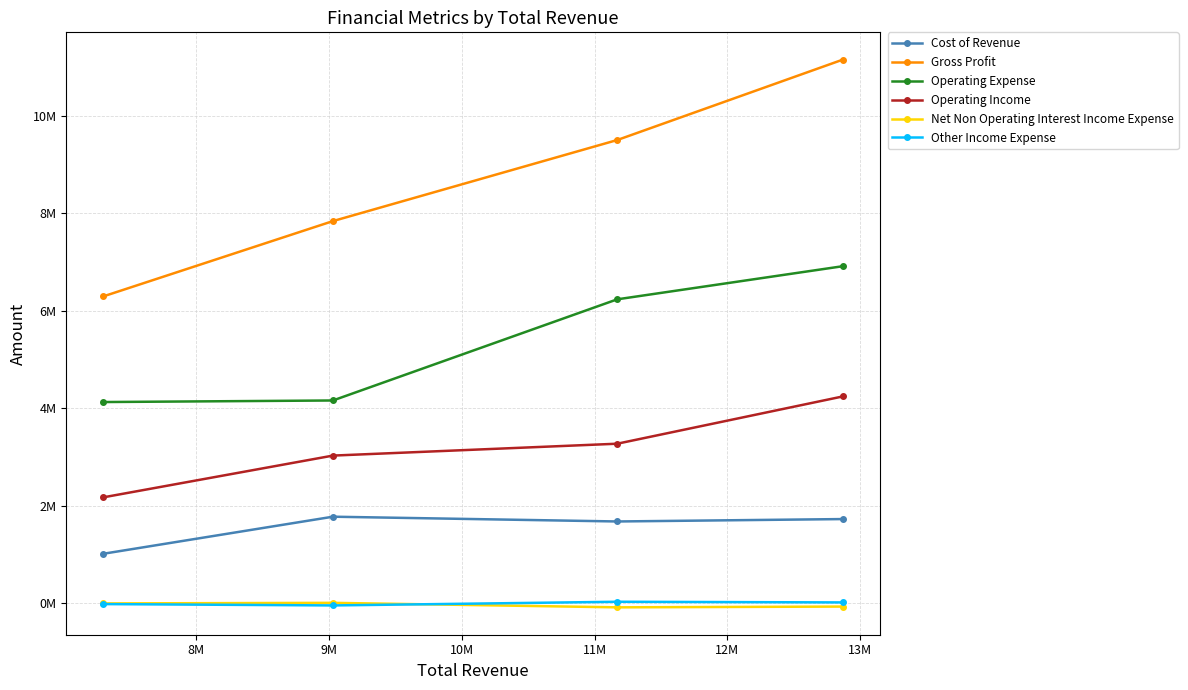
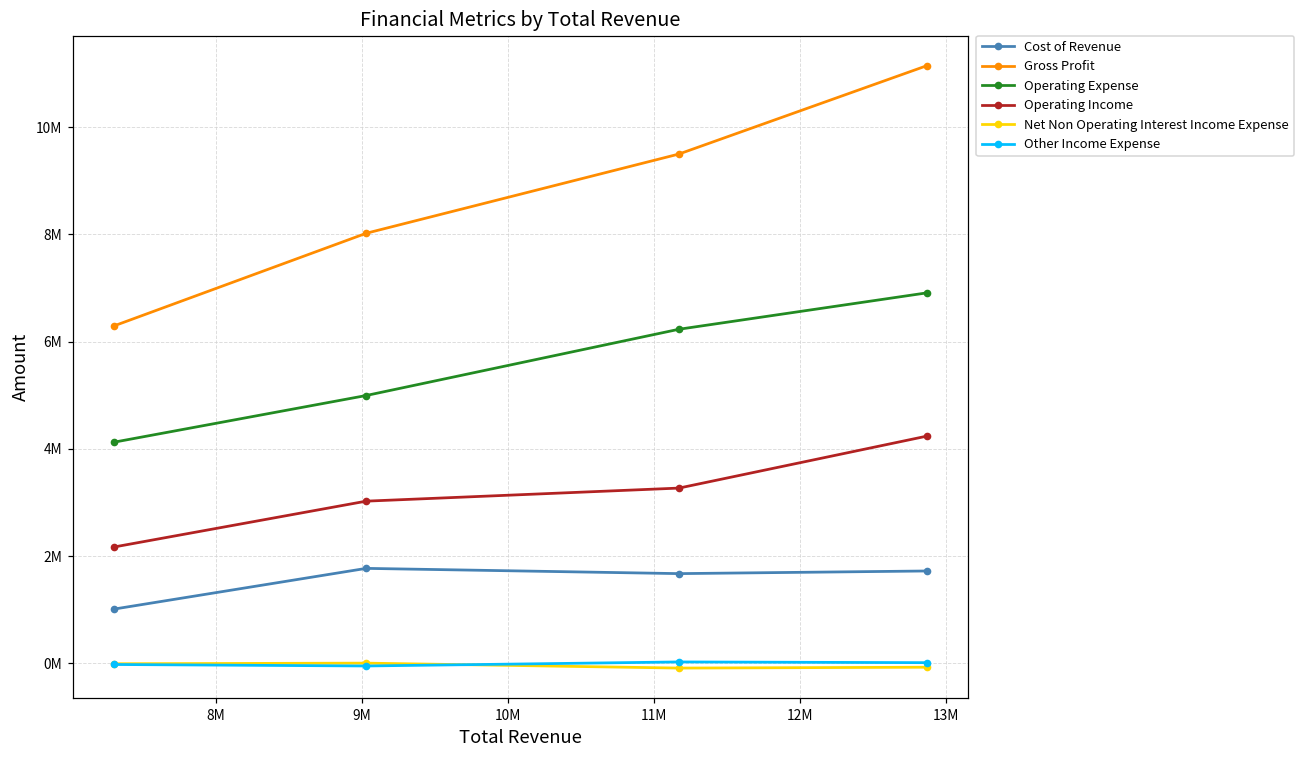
Gross Profit, 9M: 7800000 -> 8000000
Operating Expense, 9M: 4200000 -> 5000000
